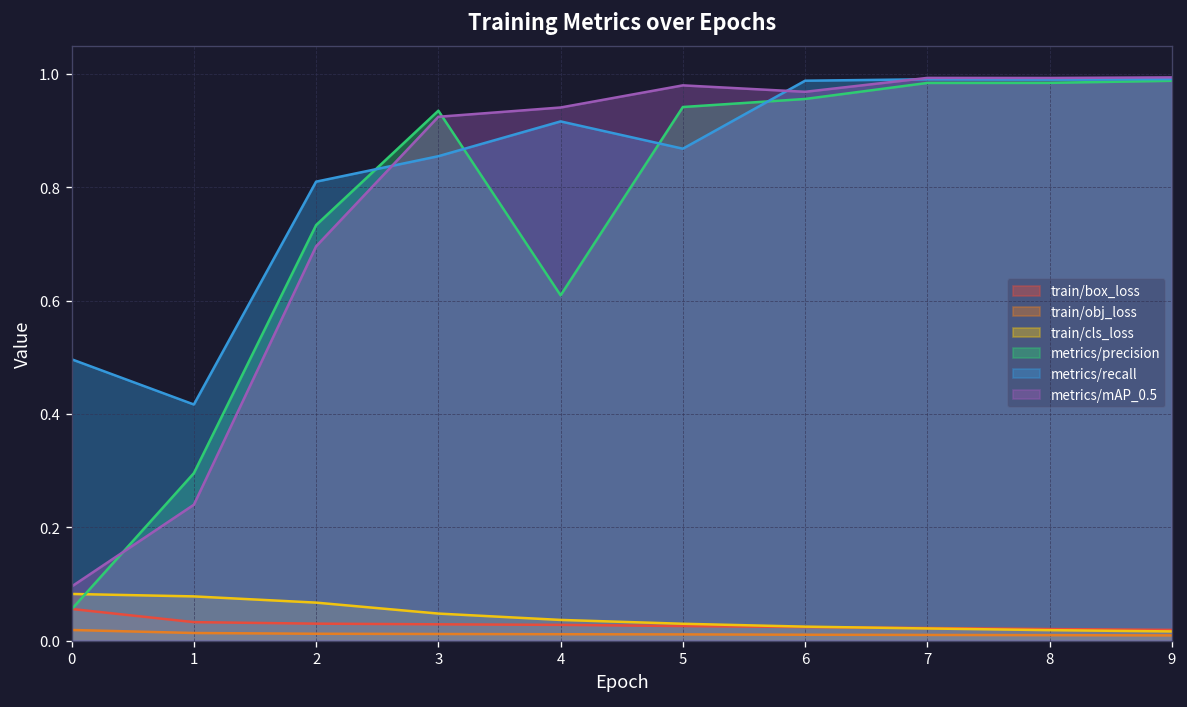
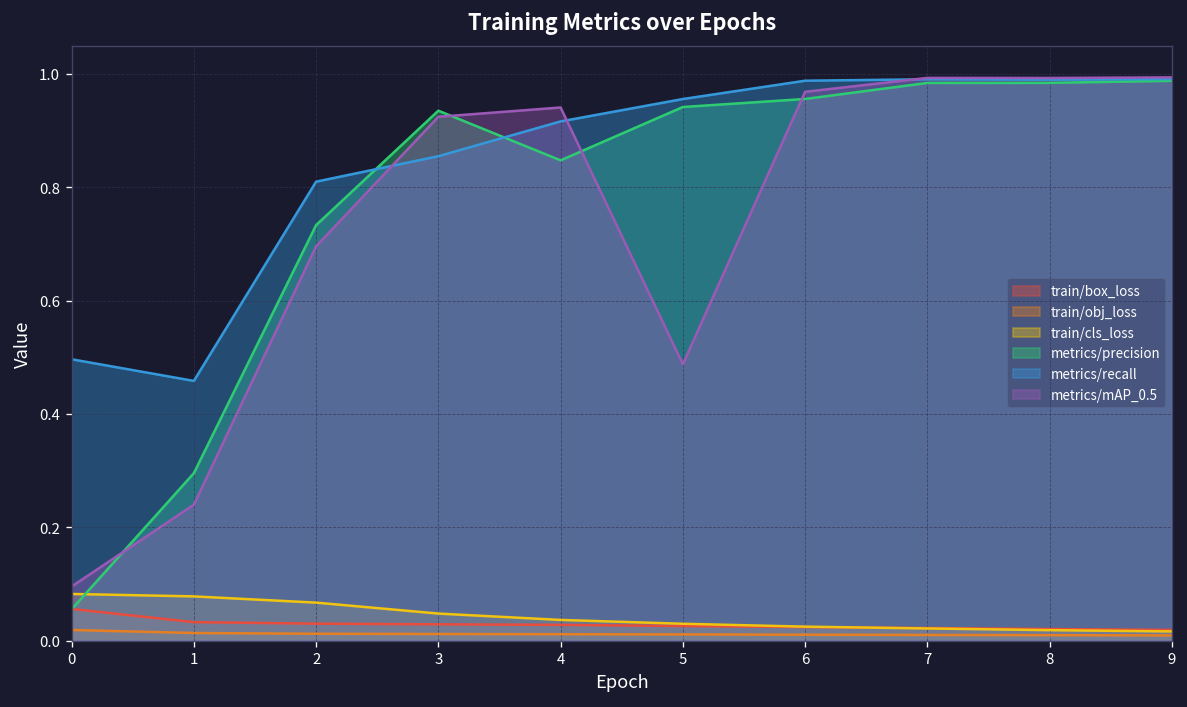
metrics/recall, 1: 0.42 -> 0.46
metrics/precision, 4: 0.61 -> 0.85
metrics/recall, 5: 0.87 -> 0.96
metrics/mAP_0.5, 5: 0.98 -> 0.49
